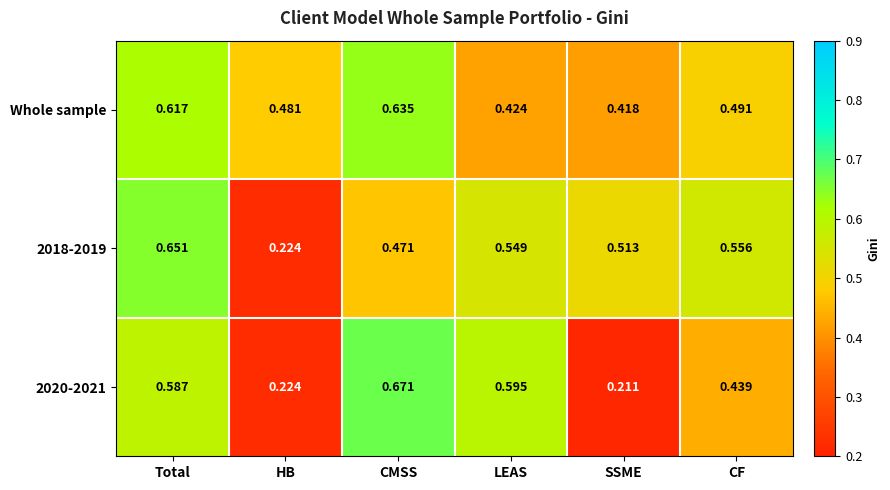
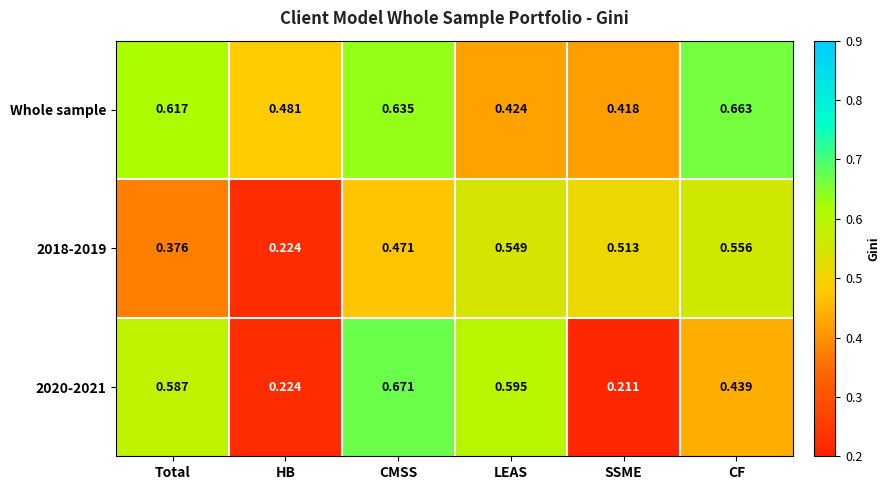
Whole sample, CF: 0.491 -> 0.663
2018-2019, Total: 0.651 -> 0.376
